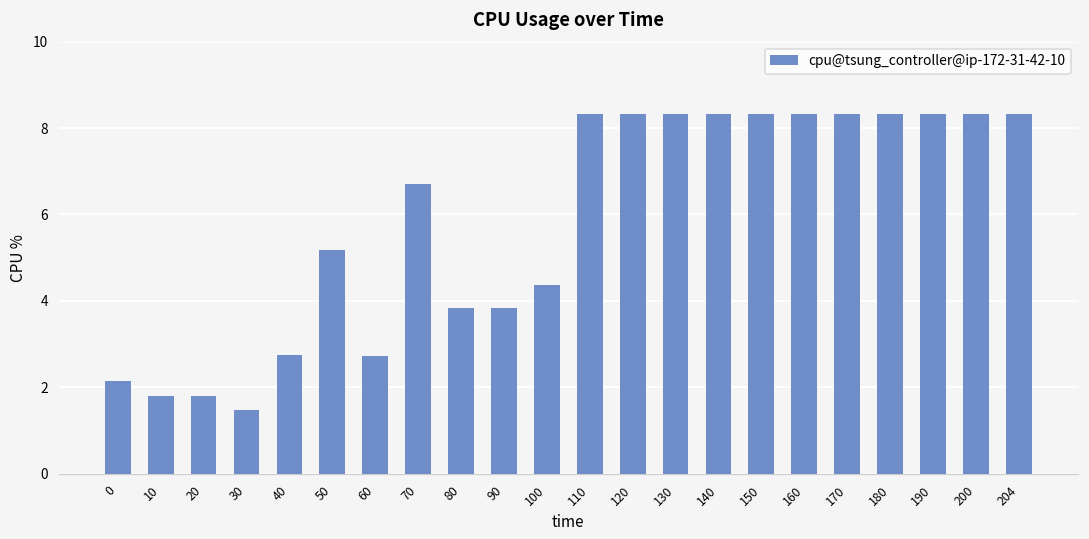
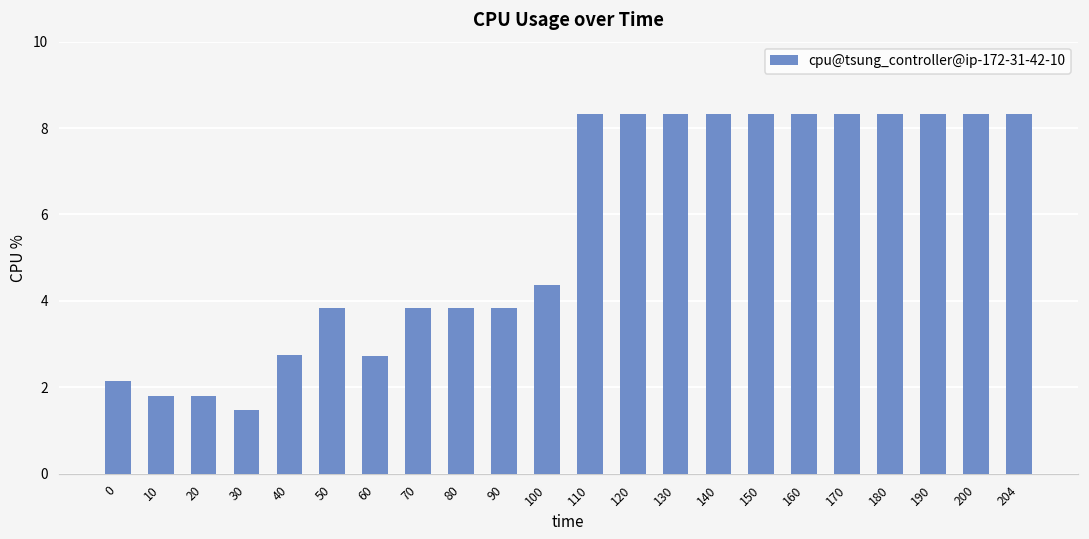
50: 5.2 -> 3.8
70: 6.7 -> 3.8
